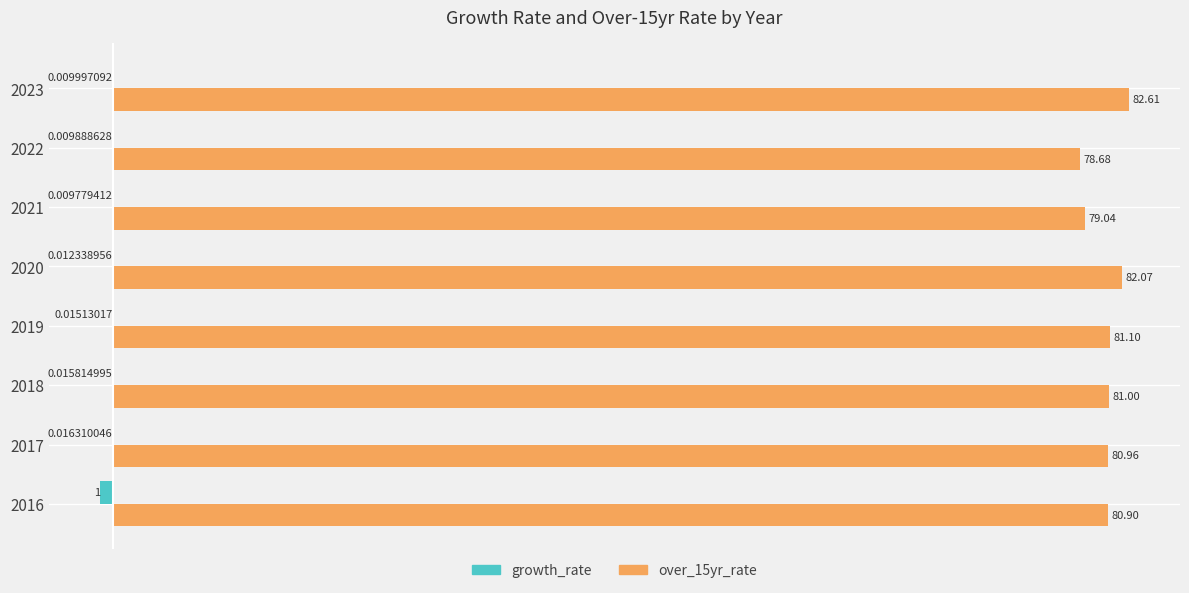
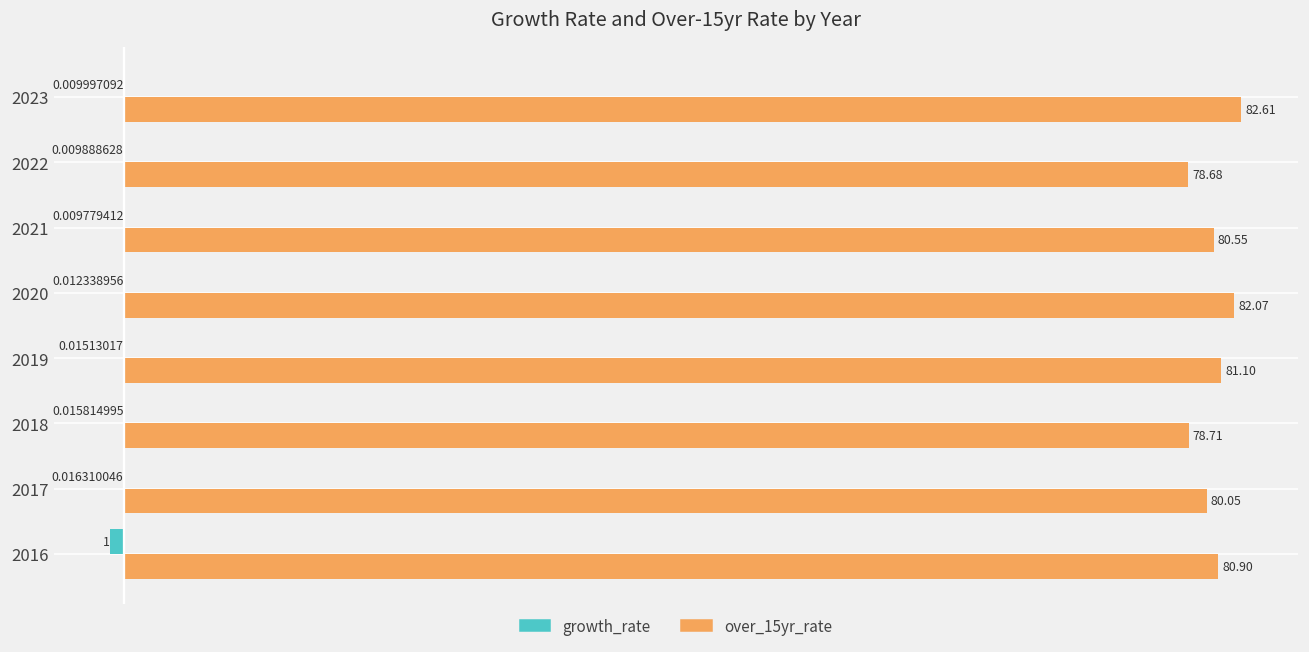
over_15yr_rate, 2021: 79.04 -> 80.55
over_15yr_rate, 2018: 81.00 -> 78.71
over_15yr_rate, 2017: 80.96 -> 80.05
